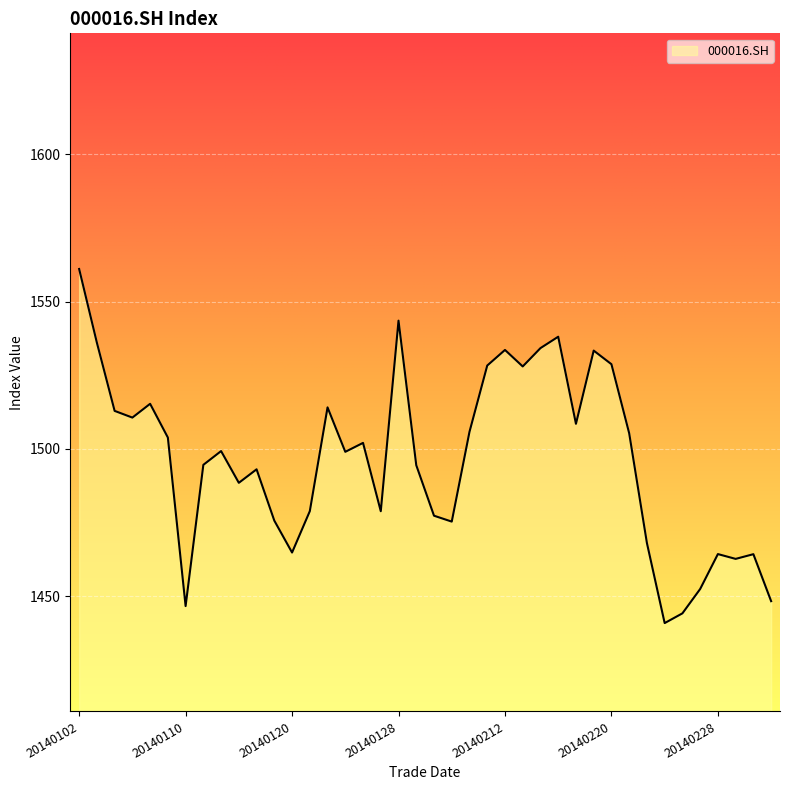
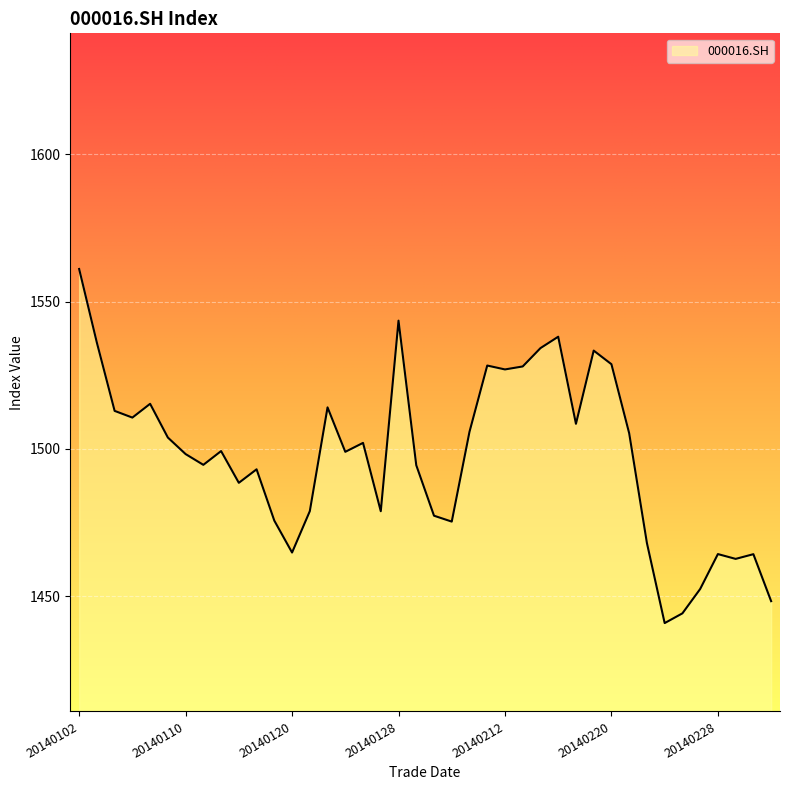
20140110: 1447 -> 1498
20140212: 1534 -> 1527
